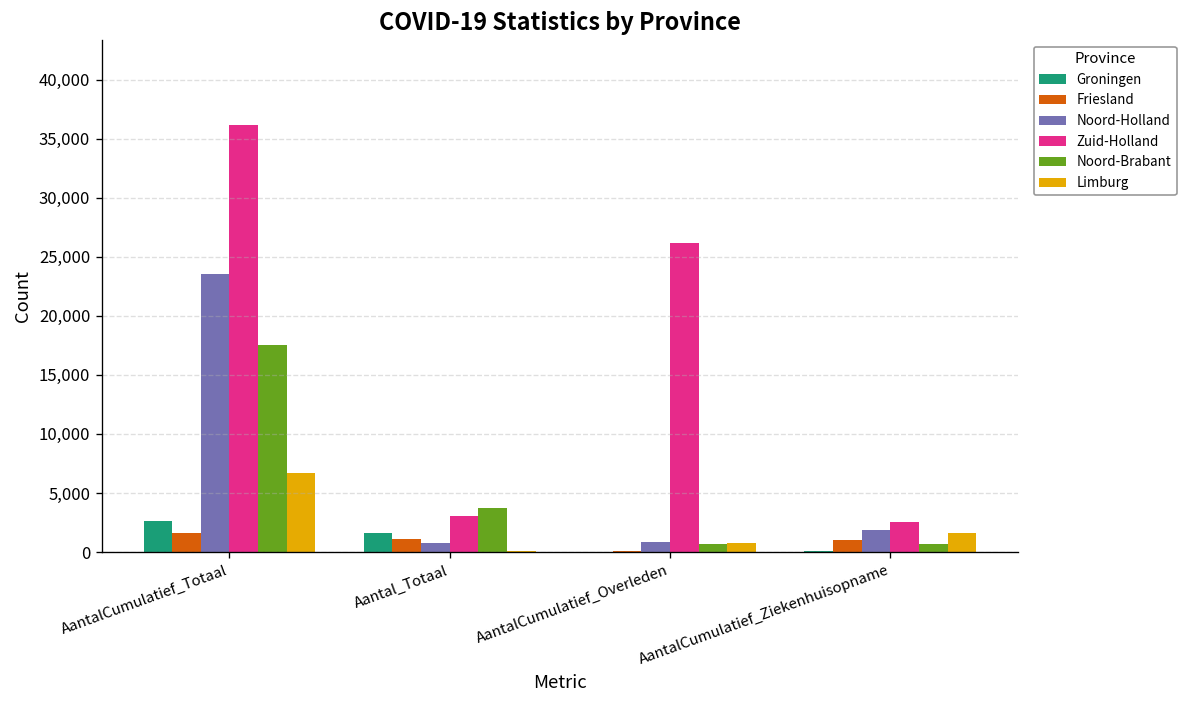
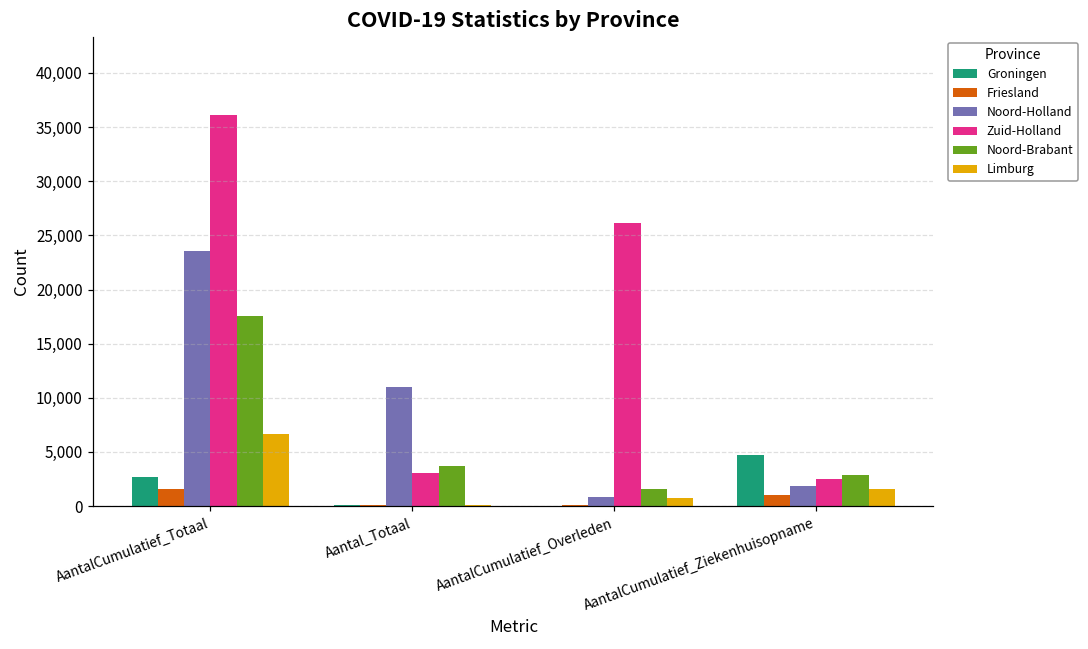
Groningen, Aantal_Totaal: 2,000 -> 0
Friesland, Aantal_Totaal: 1,000 -> 0
Noord-Holland, Aantal_Totaal: 1,000 -> 11,000
Noord-Brabant, AantalCumulatief_Overleden: 1,000 -> 2,000
Groningen, AantalCumulatief_Ziekenhuisopname: 0 -> 5,000
Noord-Brabant, AantalCumulatief_Ziekenhuisopname: 1,000 -> 3,000
